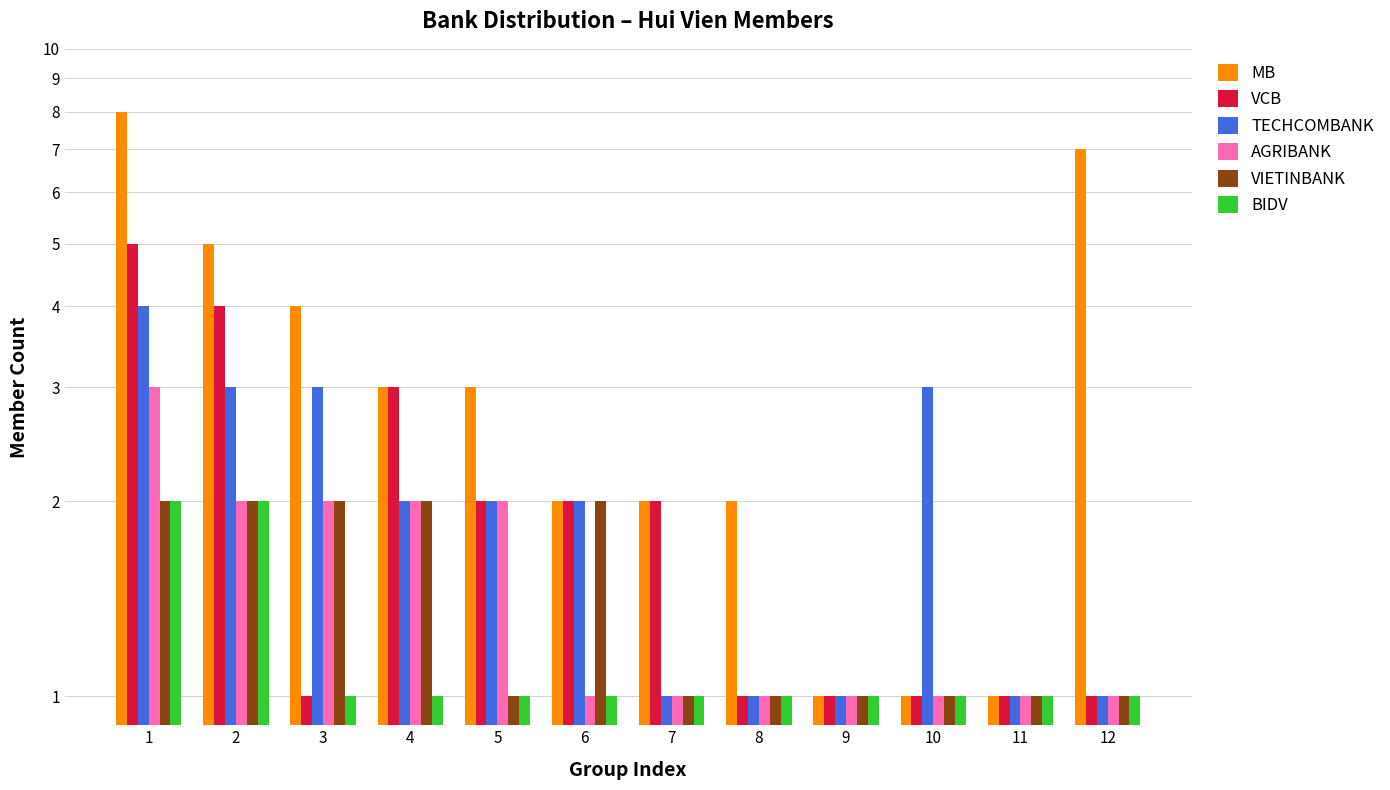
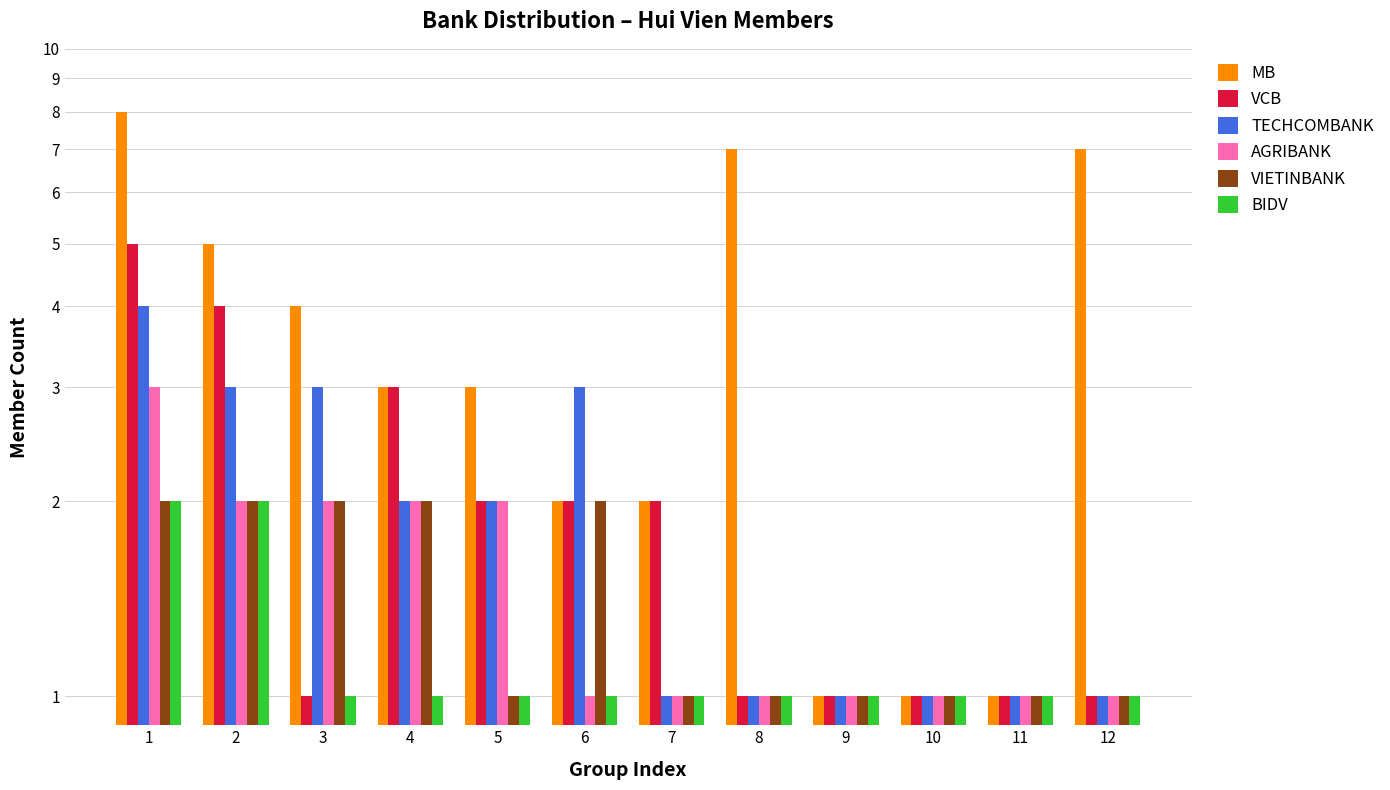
TECHCOMBANK, 6: 2 -> 3
MB, 8: 2 -> 7
TECHCOMBANK, 10: 3 -> 1
